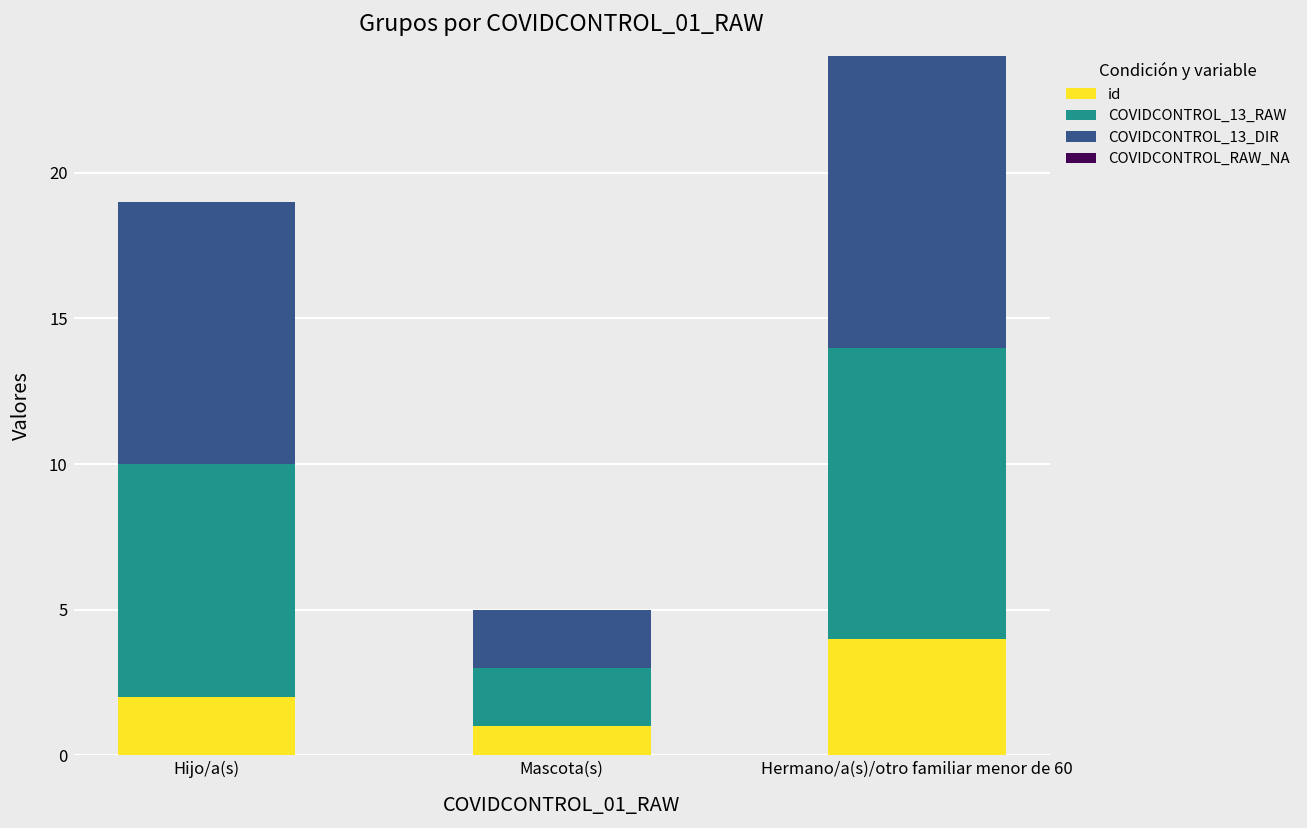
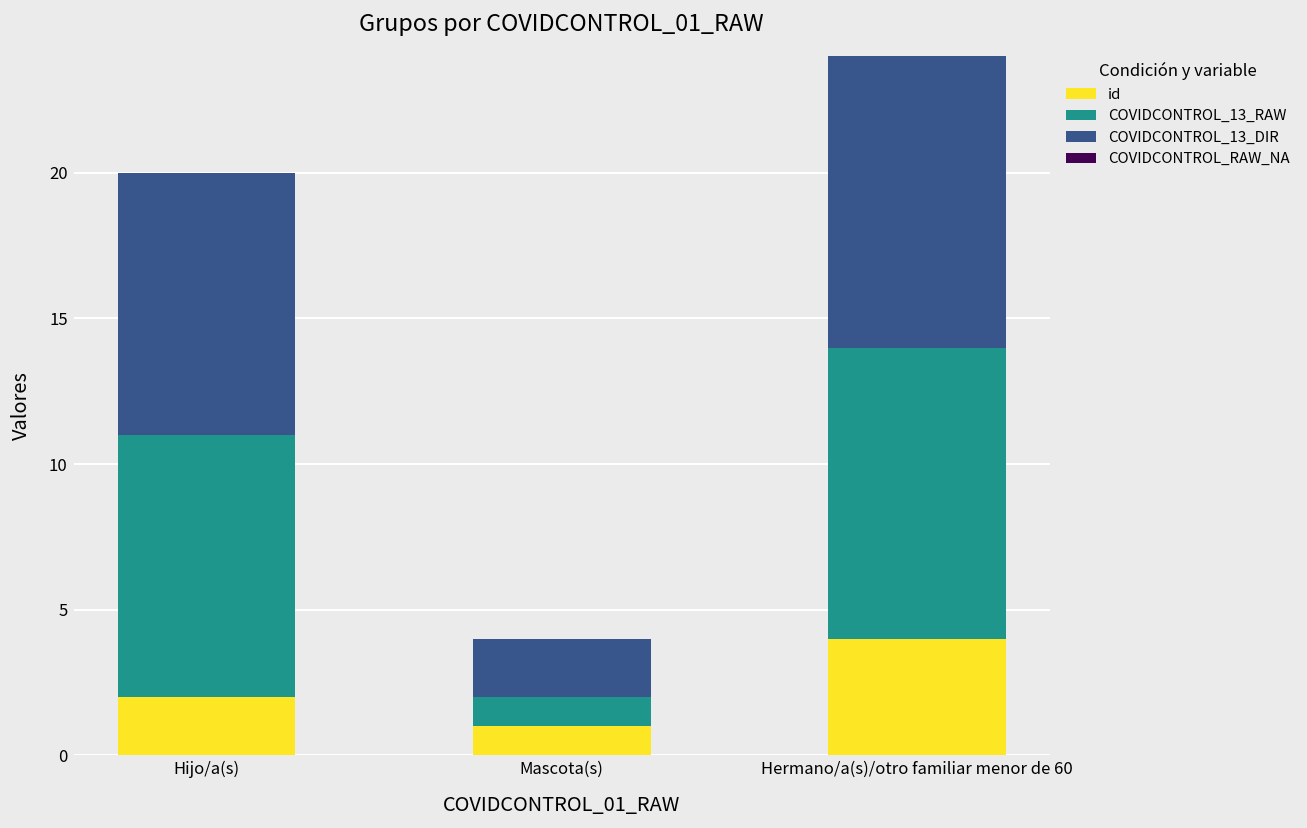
COVIDCONTROL_13_RAW, Hijo/a(s): 8 -> 9
COVIDCONTROL_13_RAW, Mascota(s): 2 -> 1
